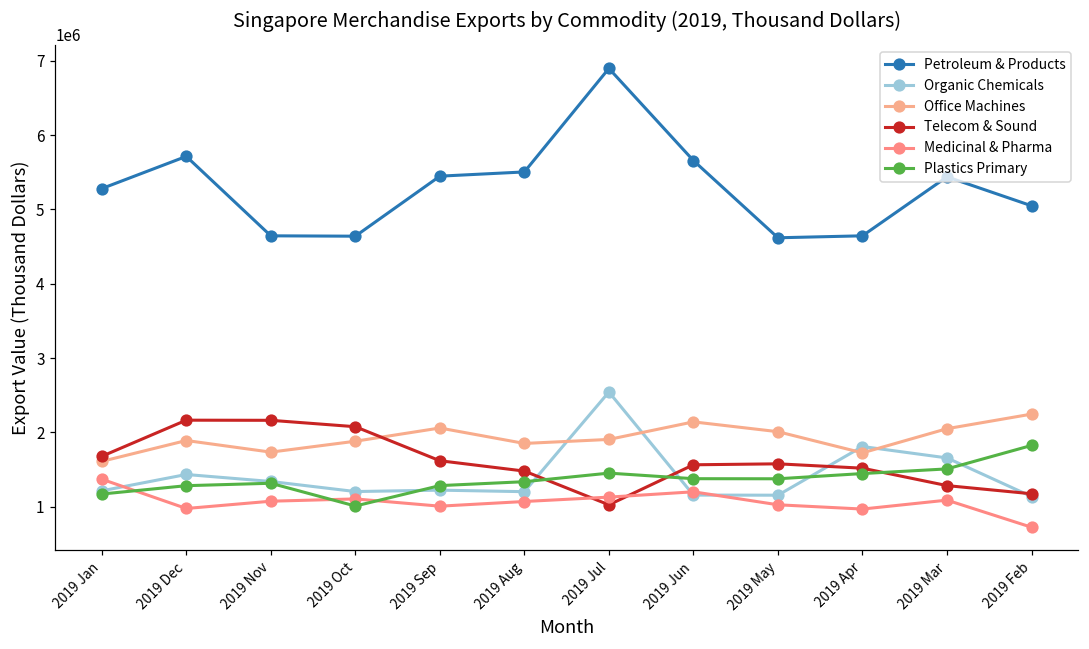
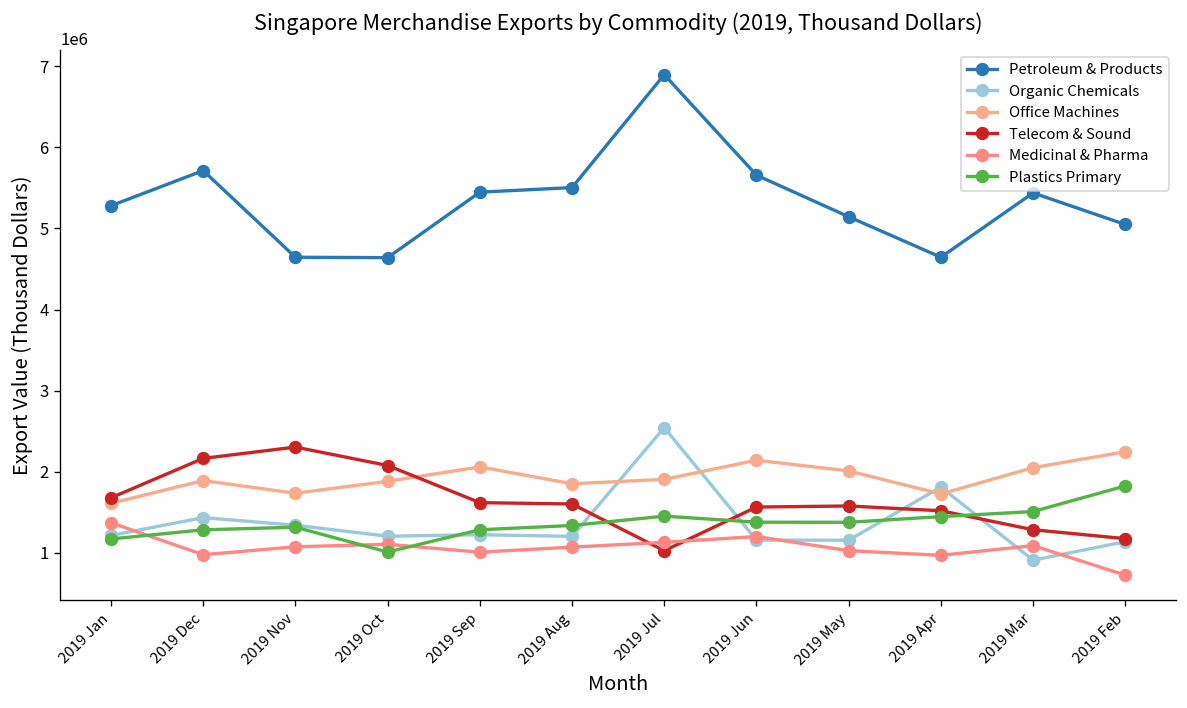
Telecom & Sound, 2019 Nov: 2200000 -> 2300000
Telecom & Sound, 2019 Aug: 1500000 -> 1600000
Petroleum & Products, 2019 May: 4600000 -> 5100000
Organic Chemicals, 2019 Mar: 1700000 -> 900000
